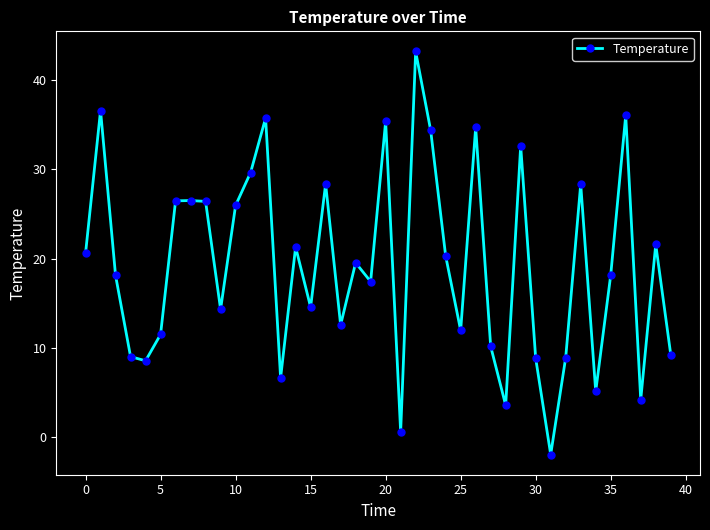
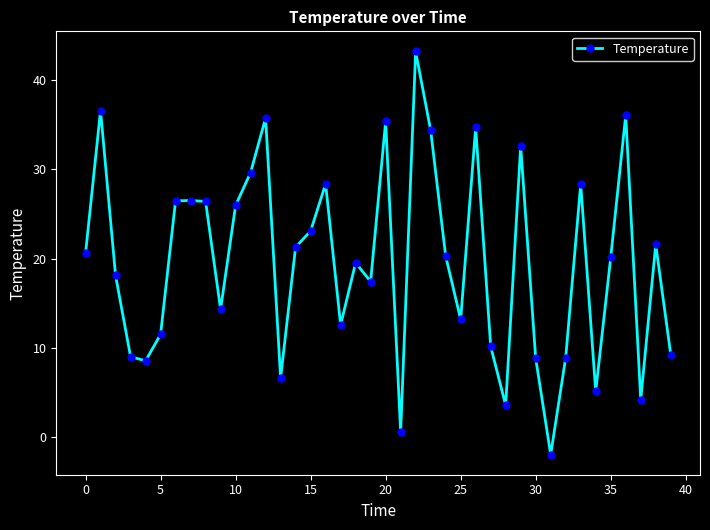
15: 15 -> 23
25: 12 -> 13
35: 18 -> 20
